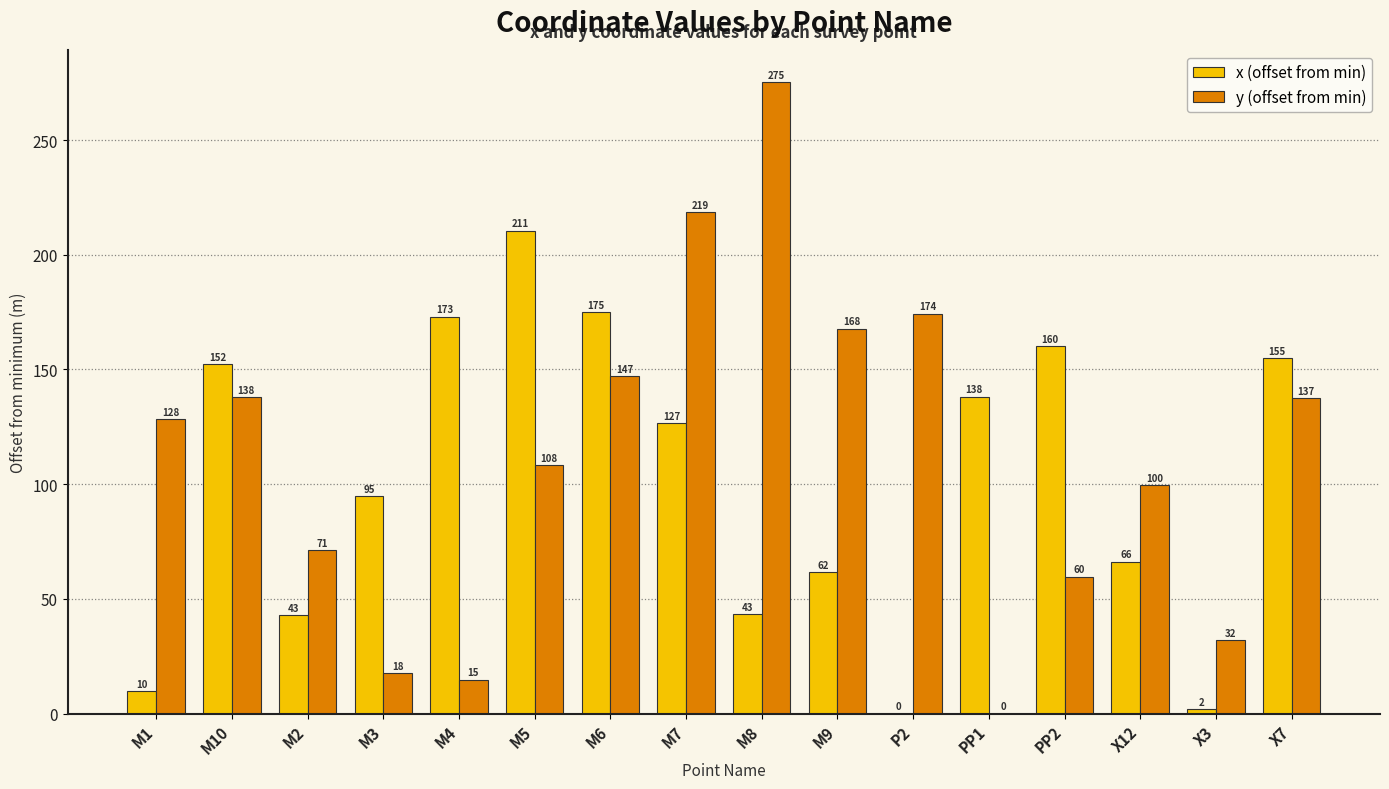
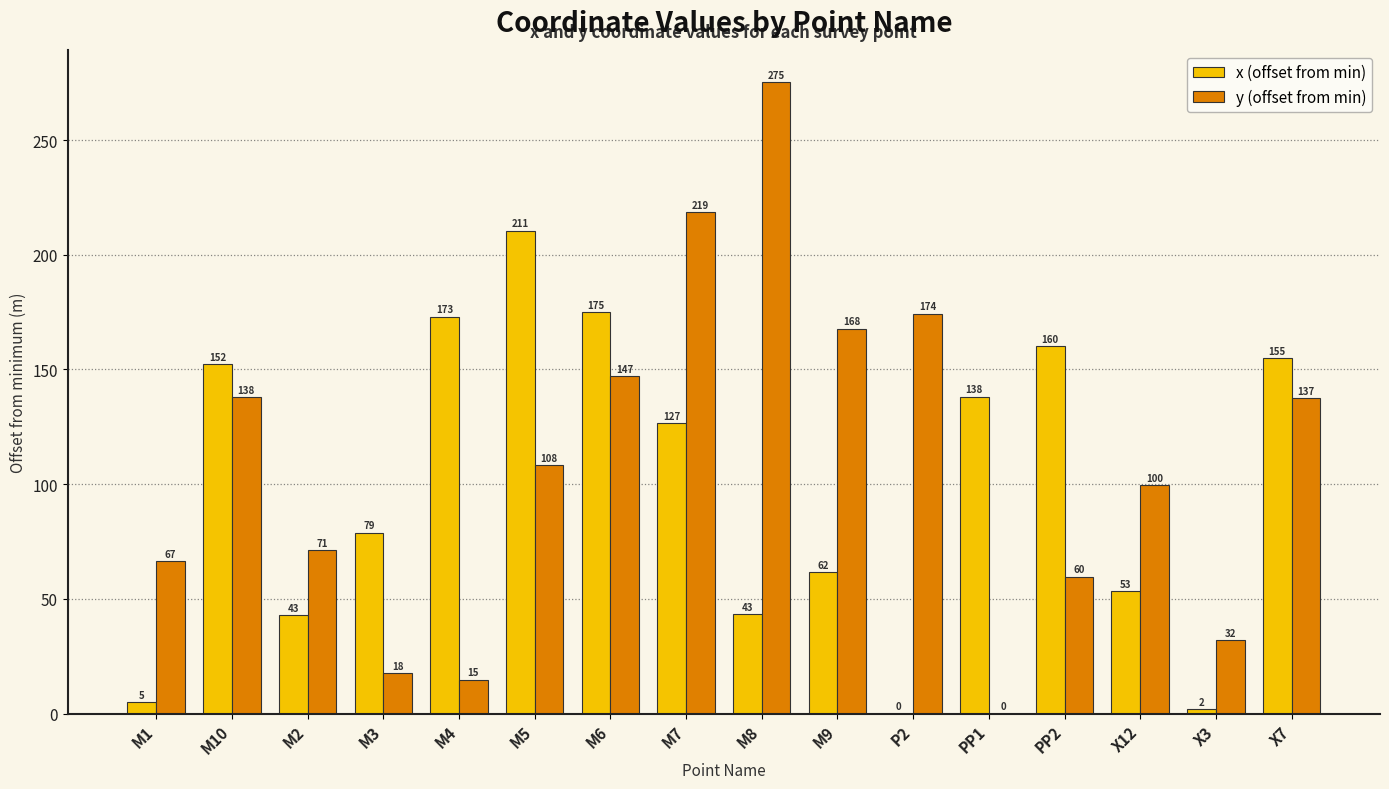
x (offset from min), M1: 10 -> 5
y (offset from min), M1: 128 -> 67
x (offset from min), M3: 95 -> 79
x (offset from min), X12: 66 -> 53
